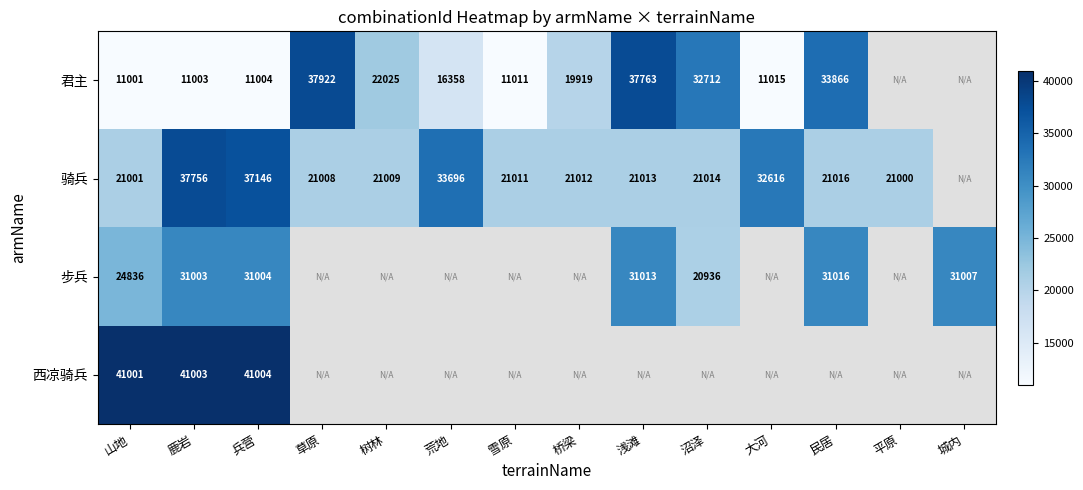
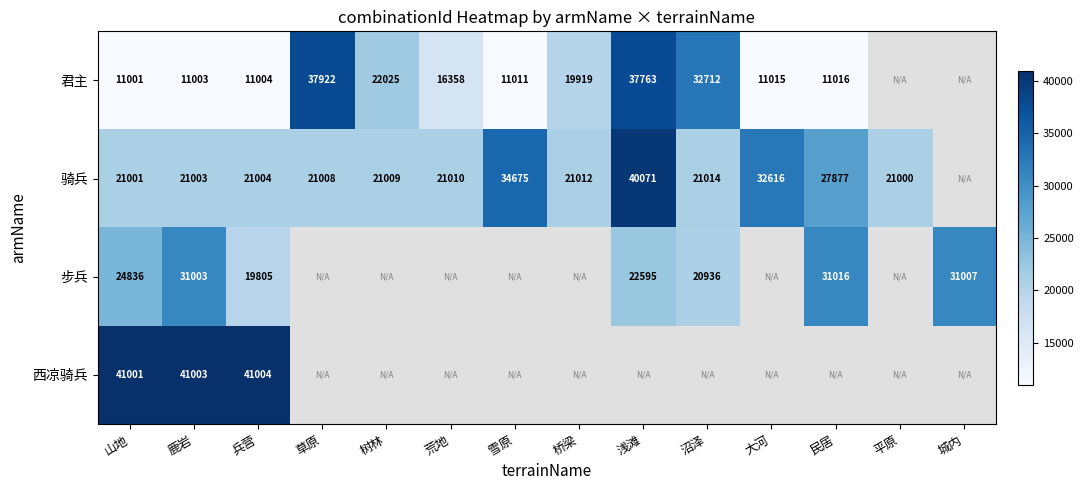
君主, 民居: 33866 -> 11016
骑兵, 鹿岩: 37756 -> 21003
骑兵, 兵营: 37146 -> 21004
骑兵, 荒地: 33696 -> 21010
骑兵, 雪原: 21011 -> 34675
骑兵, 浅滩: 21013 -> 40071
骑兵, 民居: 21016 -> 27877
步兵, 兵营: 31004 -> 19805
步兵, 浅滩: 31013 -> 22595
